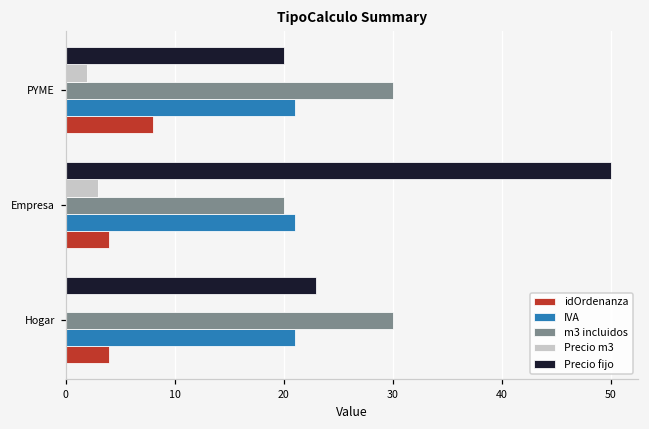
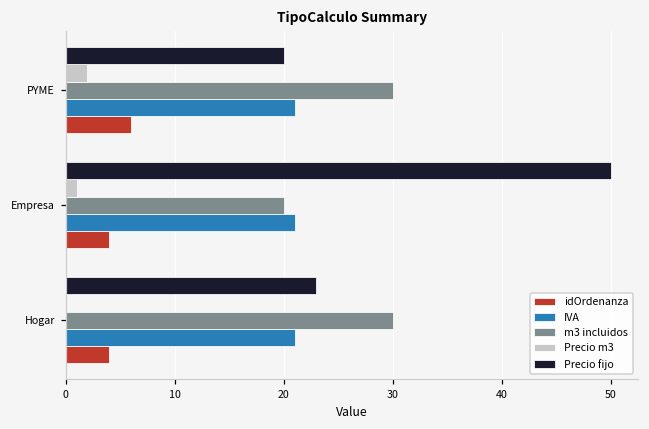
idOrdenanza, PYME: 8 -> 6
Precio m3, Empresa: 3 -> 1
